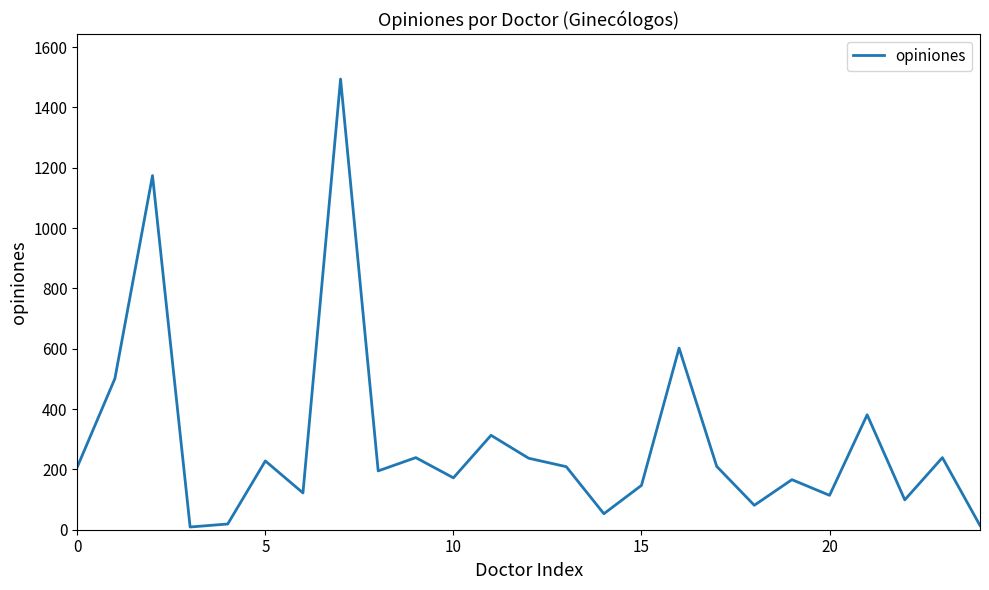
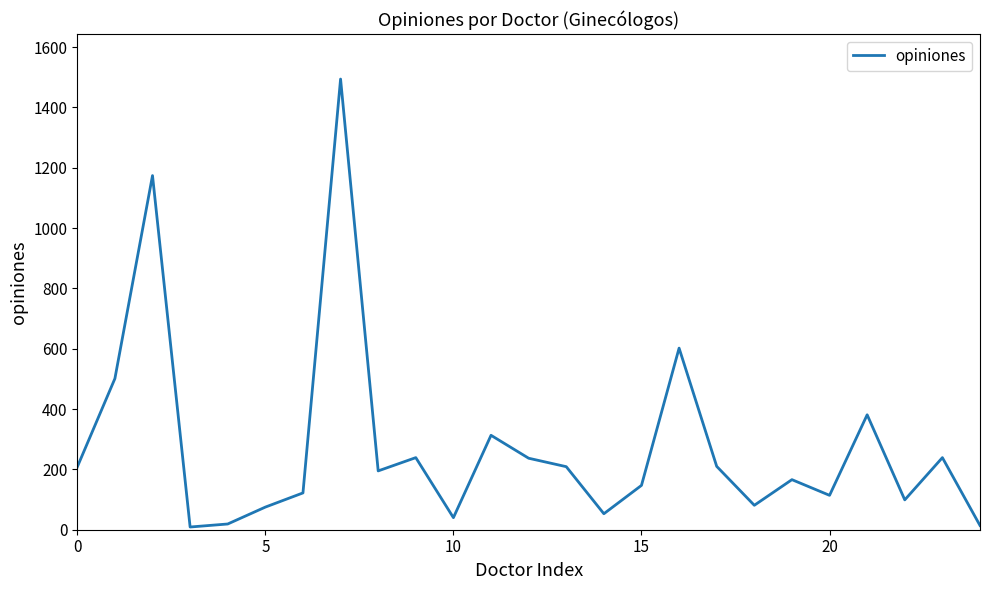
5: 230 -> 80
10: 170 -> 40
